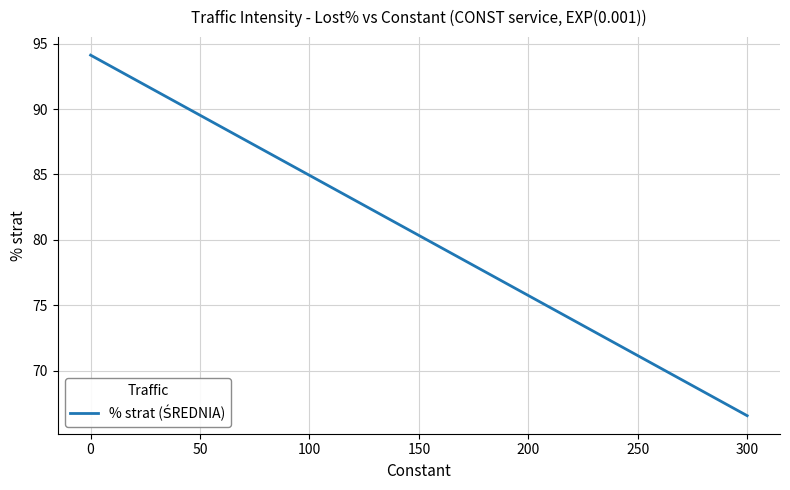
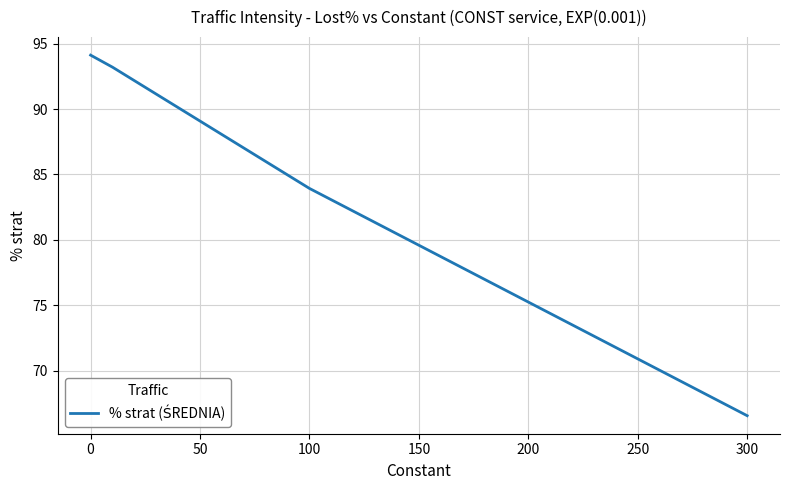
100: 84.9 -> 83.9
